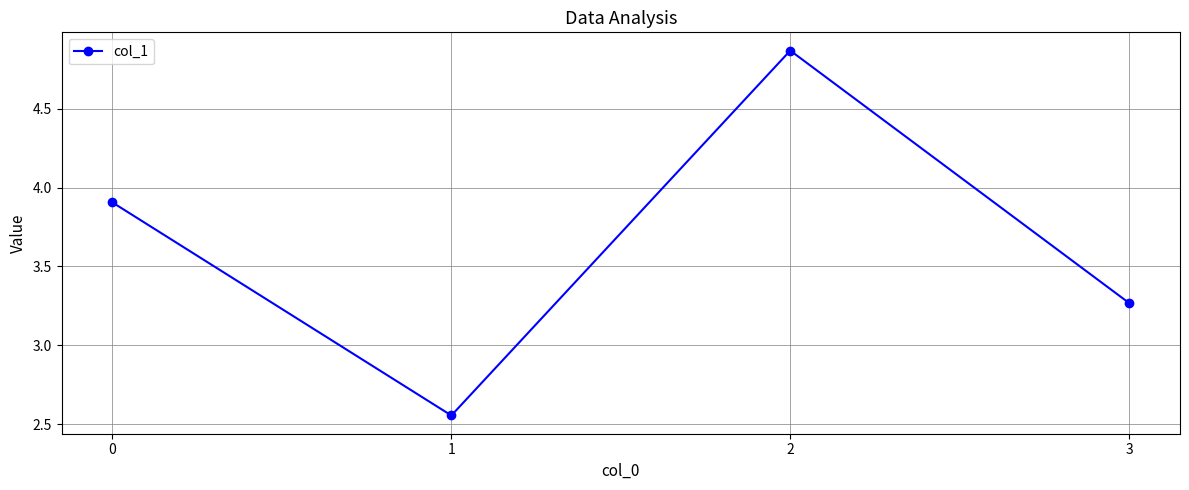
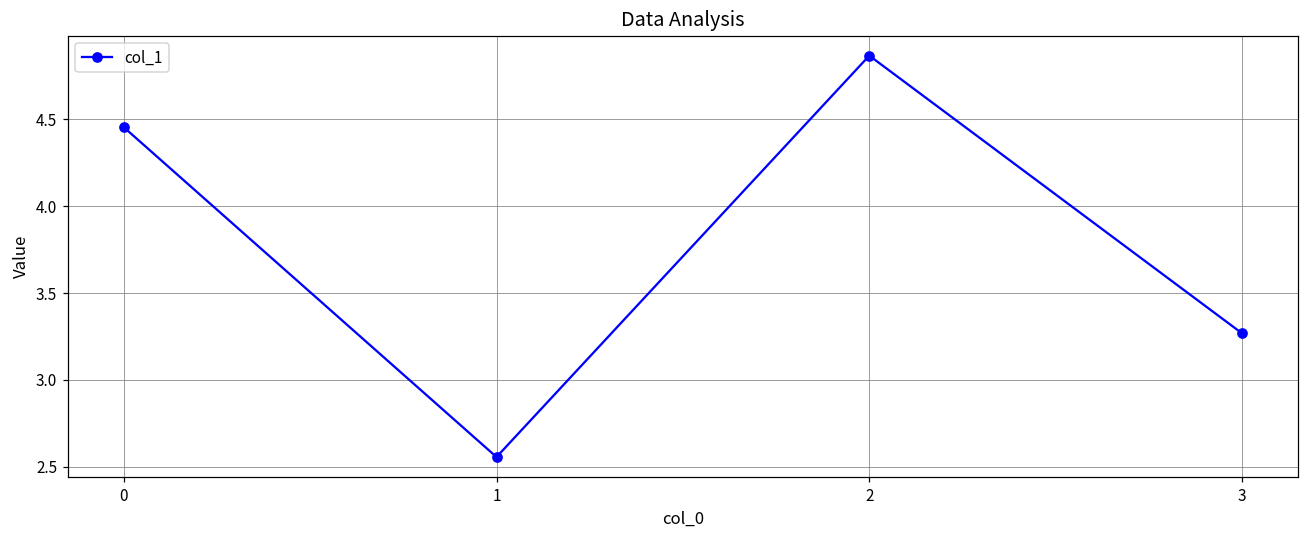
0: 3.91 -> 4.46
